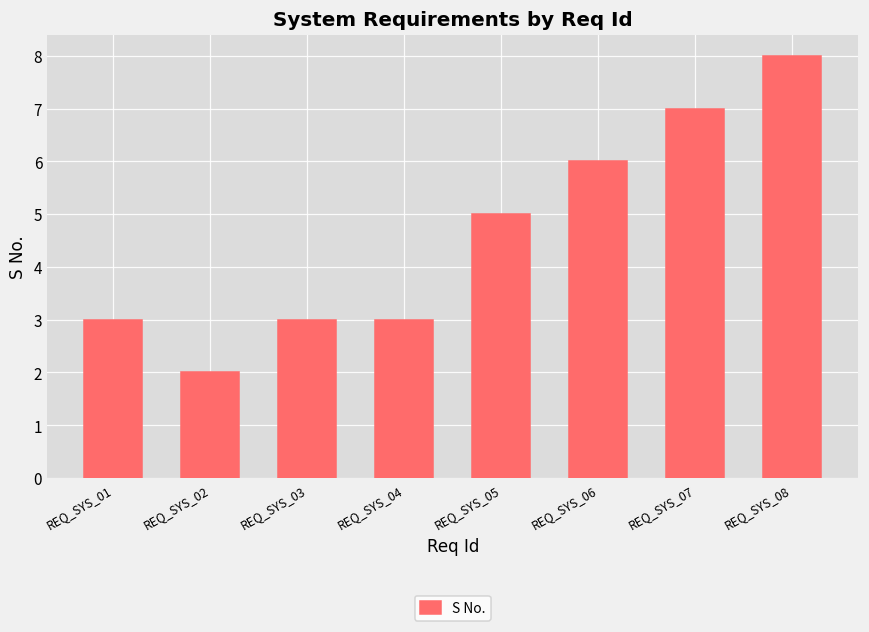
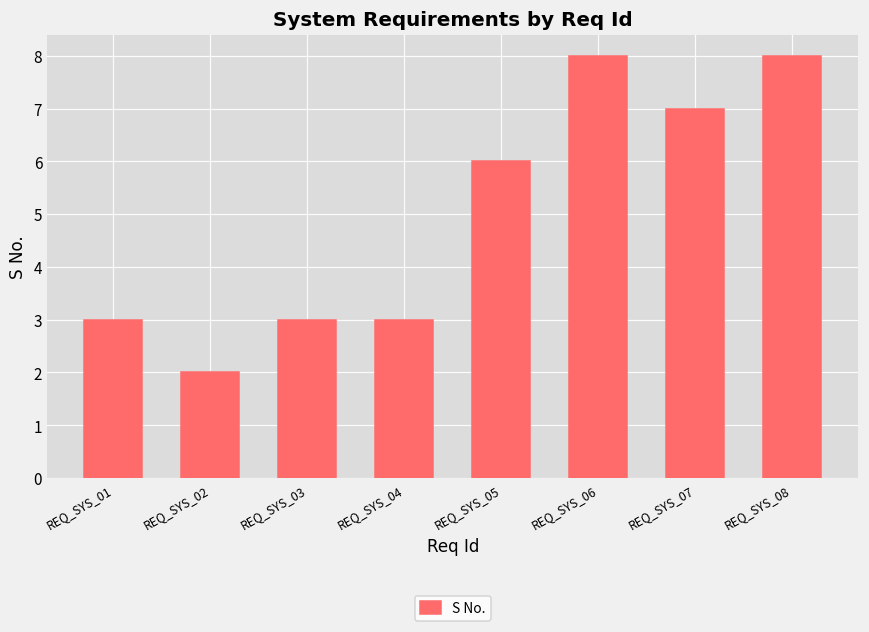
REQ_SYS_05: 5 -> 6
REQ_SYS_06: 6 -> 8
